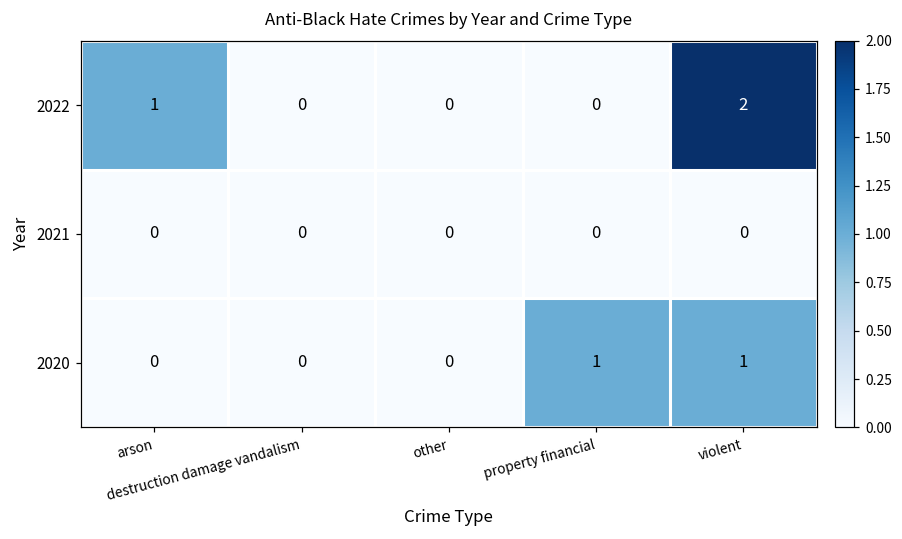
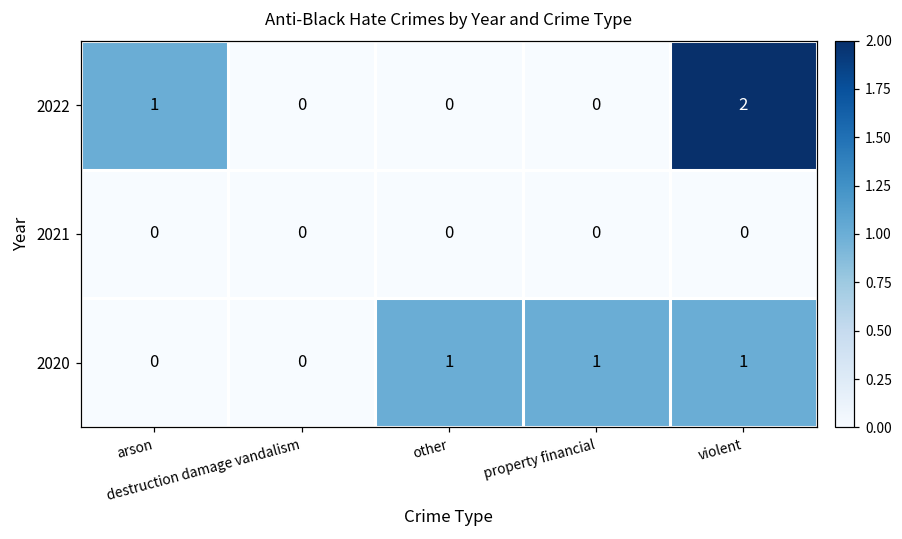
2020, other: 0 -> 1
